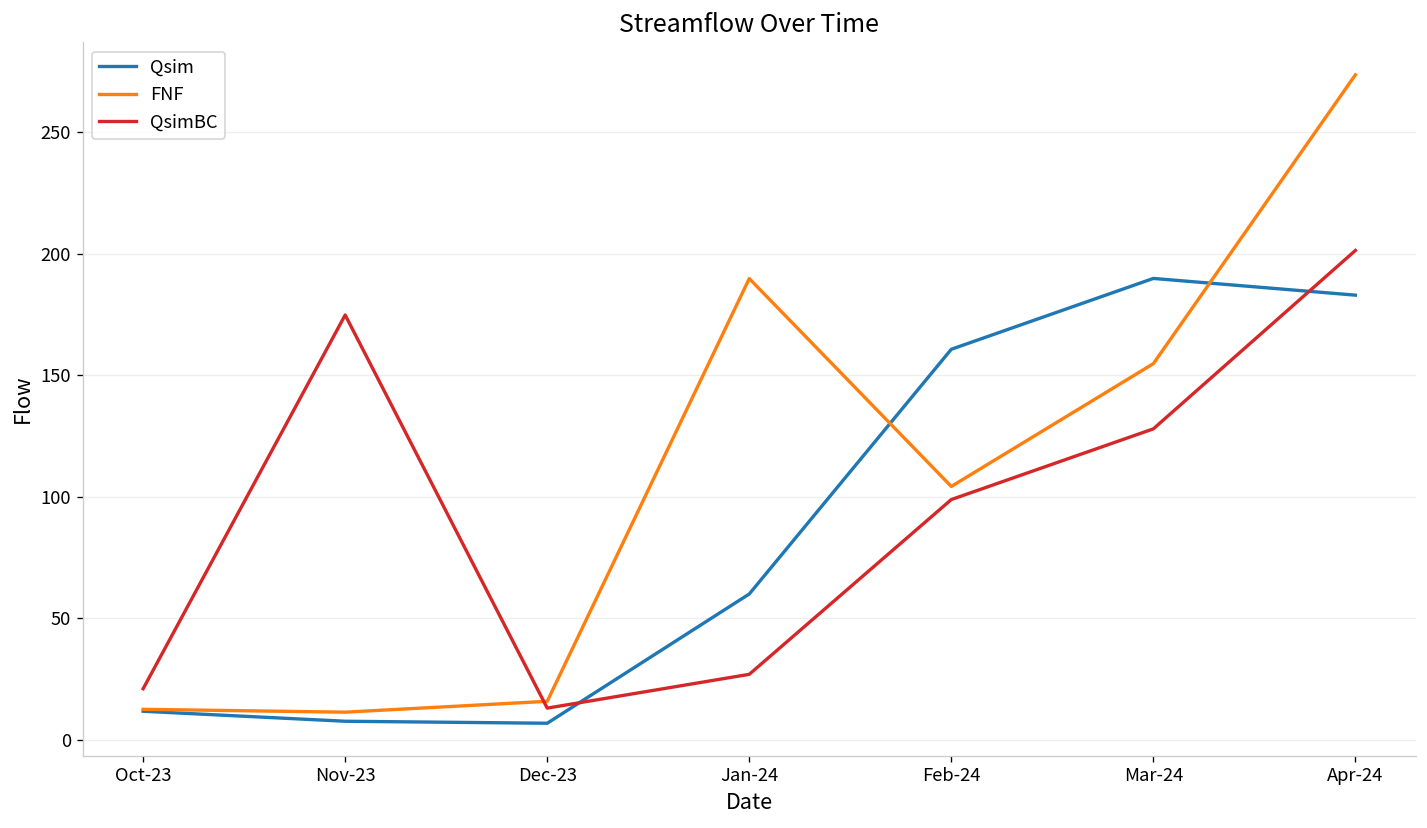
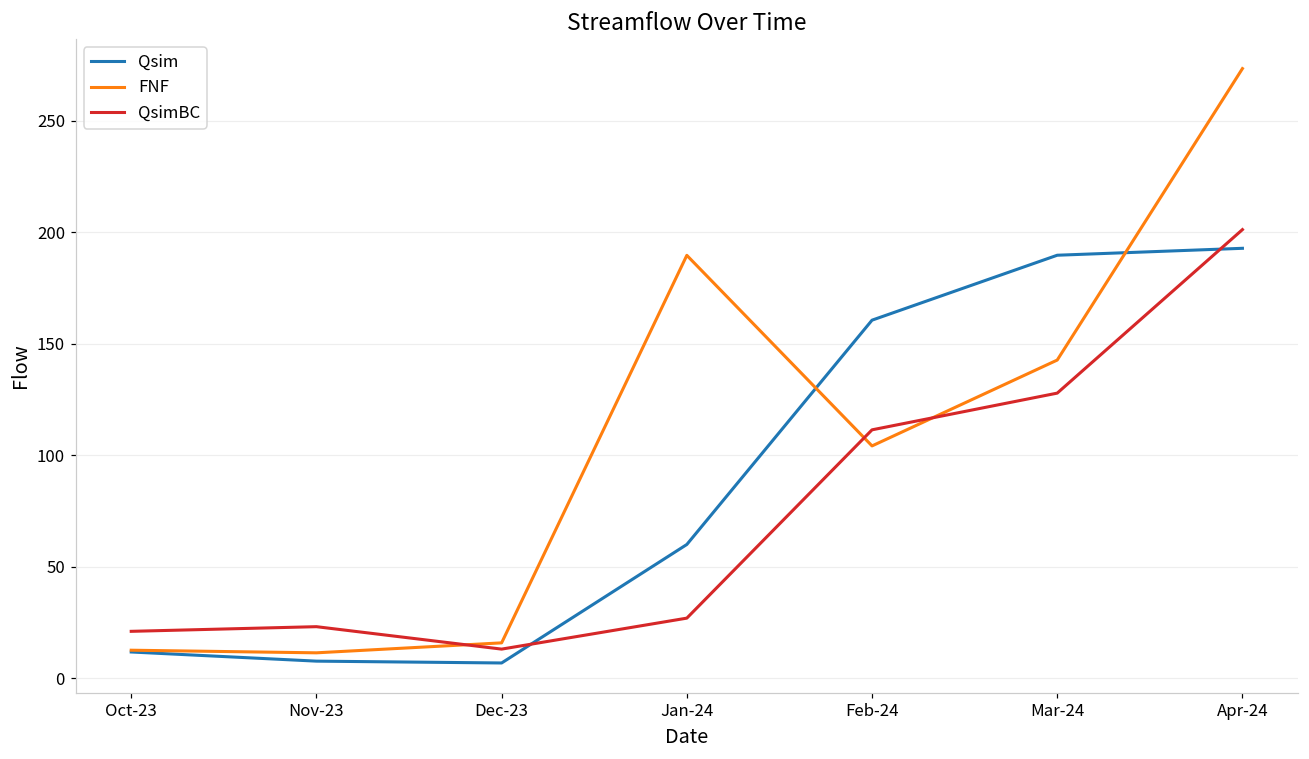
QsimBC, Nov-23: 175 -> 23
QsimBC, Feb-24: 99 -> 111
FNF, Mar-24: 155 -> 143
Qsim, Apr-24: 183 -> 193
